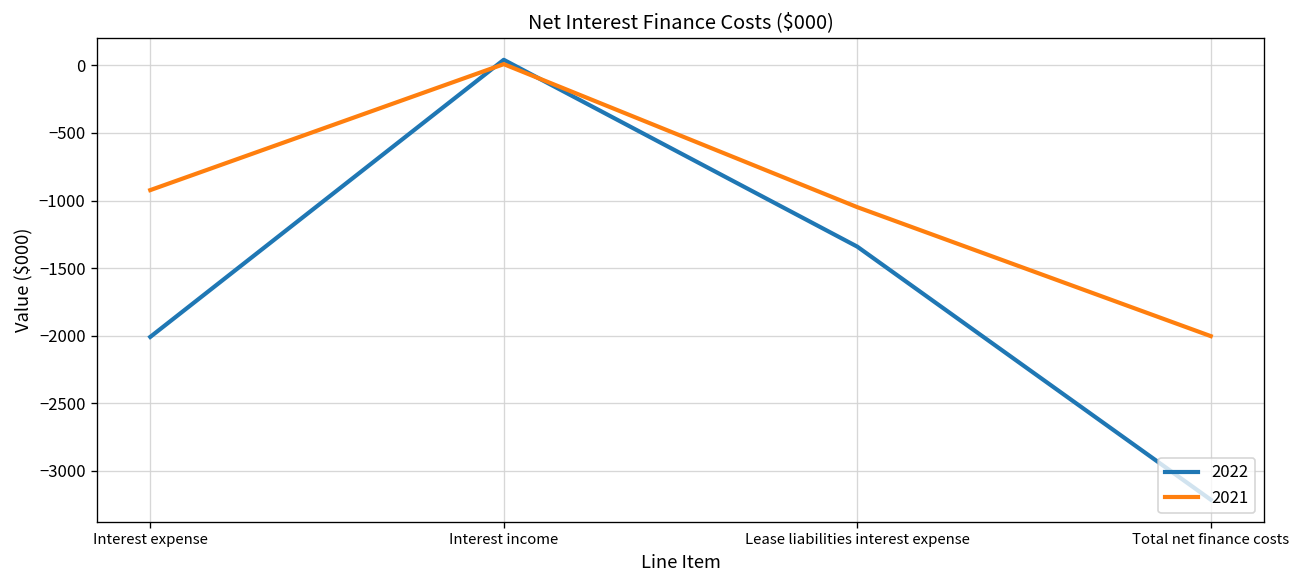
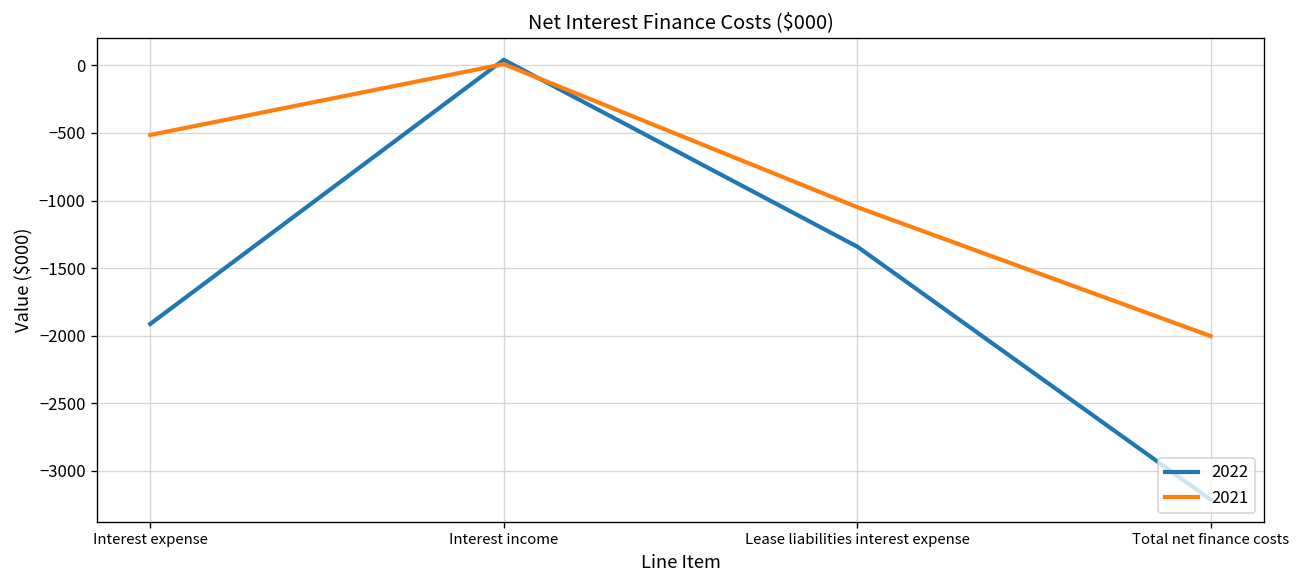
2022, Interest expense: -2010 -> -1910
2021, Interest expense: -920 -> -520
